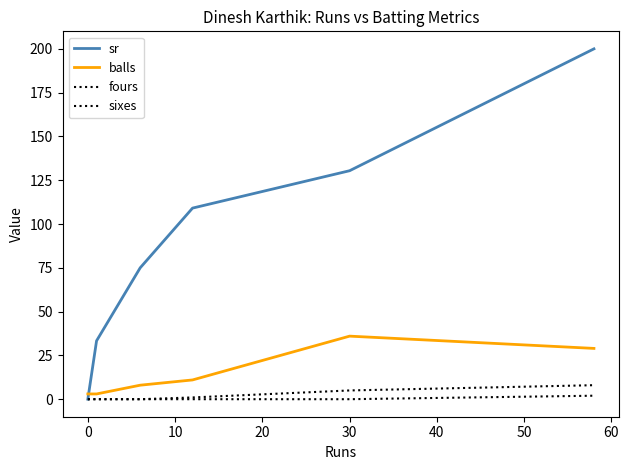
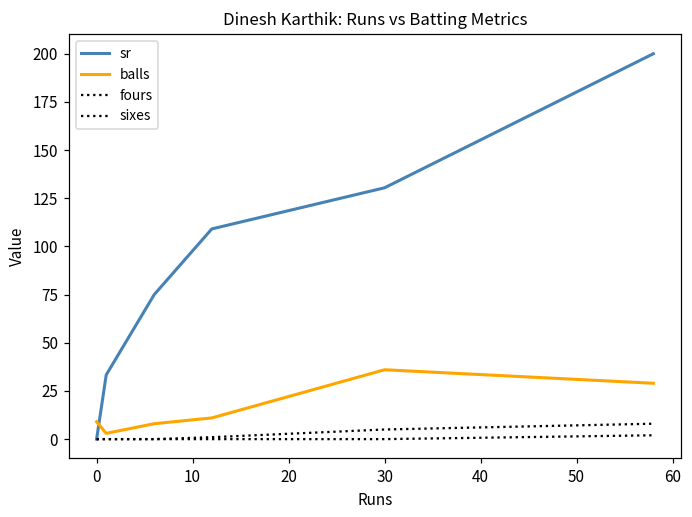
balls, 0: 3 -> 9
